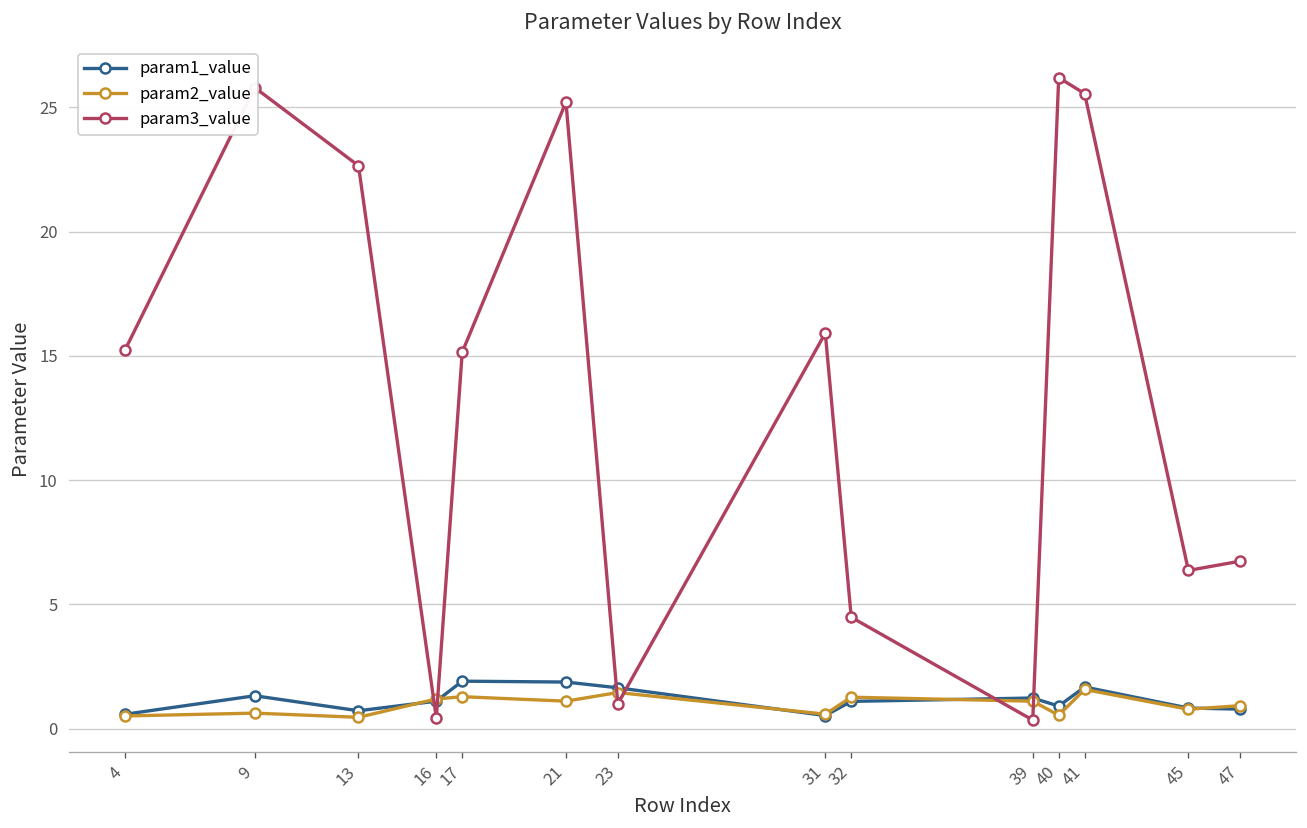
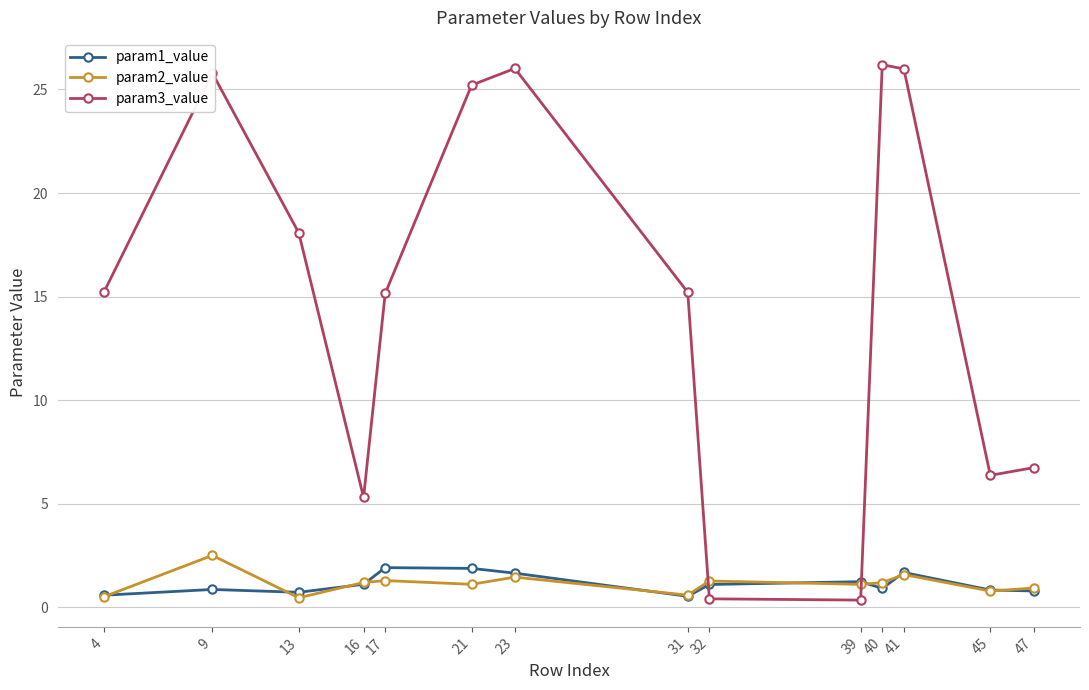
param1_value, 9: 1.3 -> 0.9
param2_value, 9: 0.6 -> 2.5
param3_value, 13: 22.7 -> 18.1
param3_value, 16: 0.4 -> 5.3
param3_value, 23: 1.0 -> 26.0
param3_value, 31: 15.9 -> 15.2
param3_value, 32: 4.5 -> 0.4
param2_value, 40: 0.5 -> 1.2
param3_value, 41: 25.6 -> 26.0
